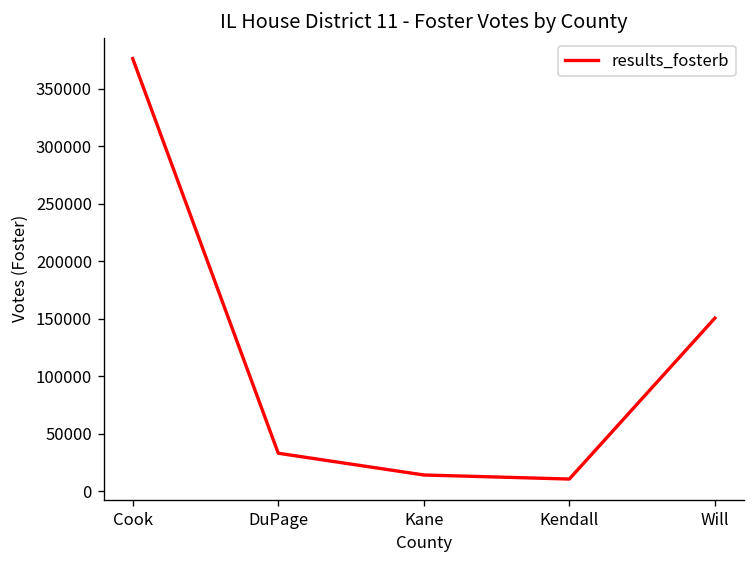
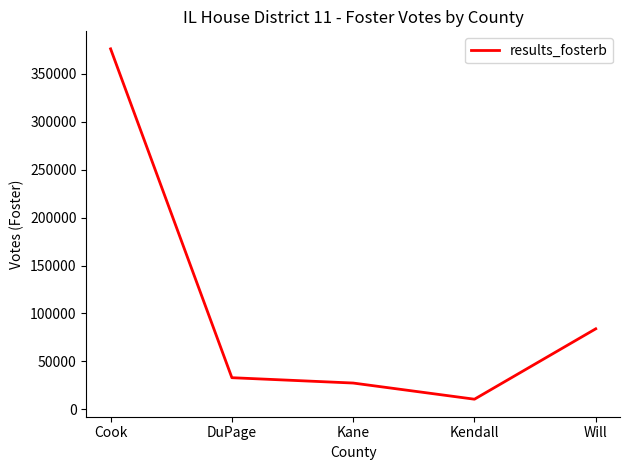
Kane: 10000 -> 30000
Will: 150000 -> 80000
